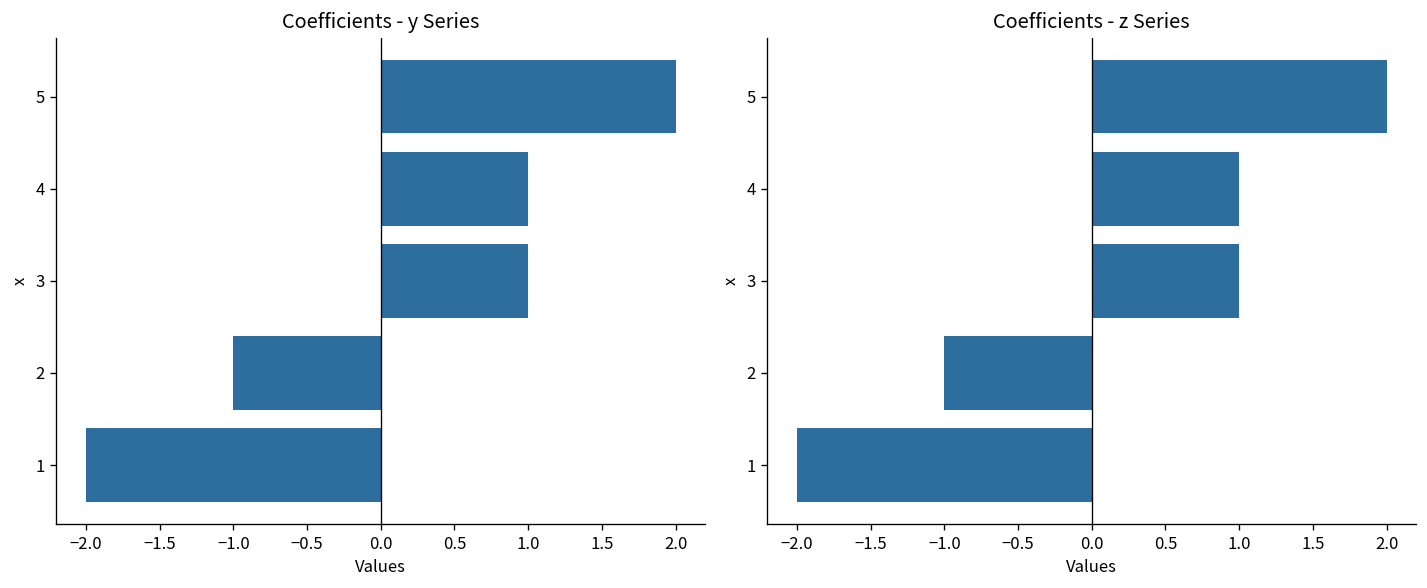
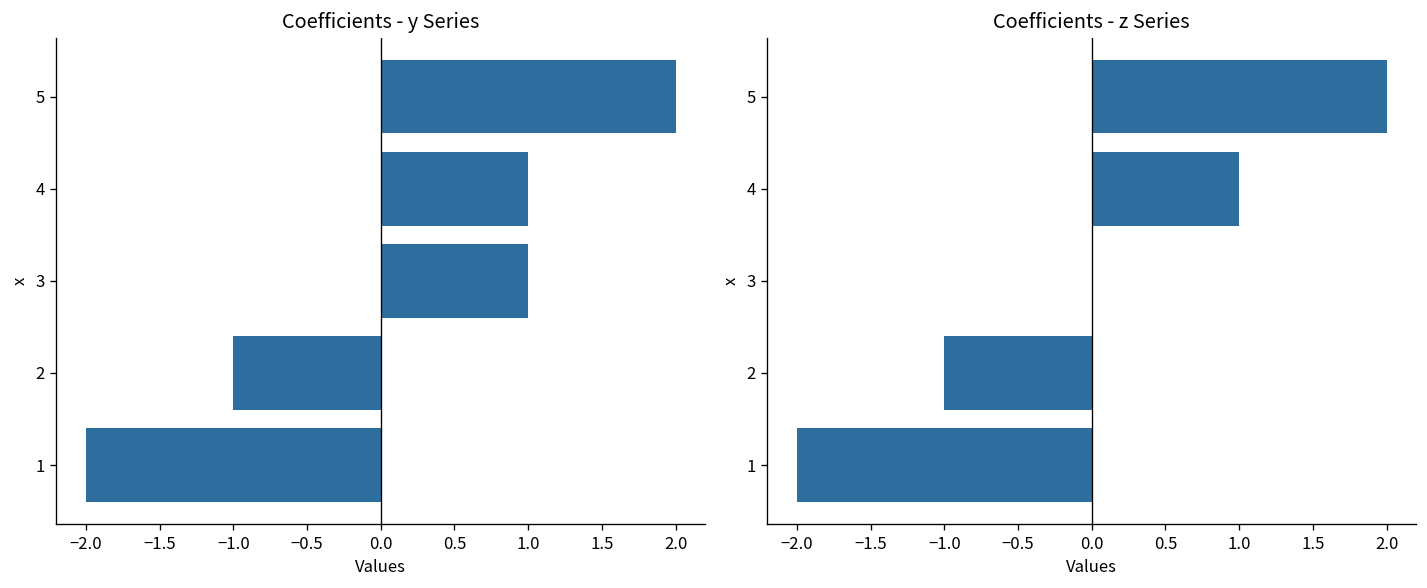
Coefficients - z Series, 3: 1.00 -> 0.00
